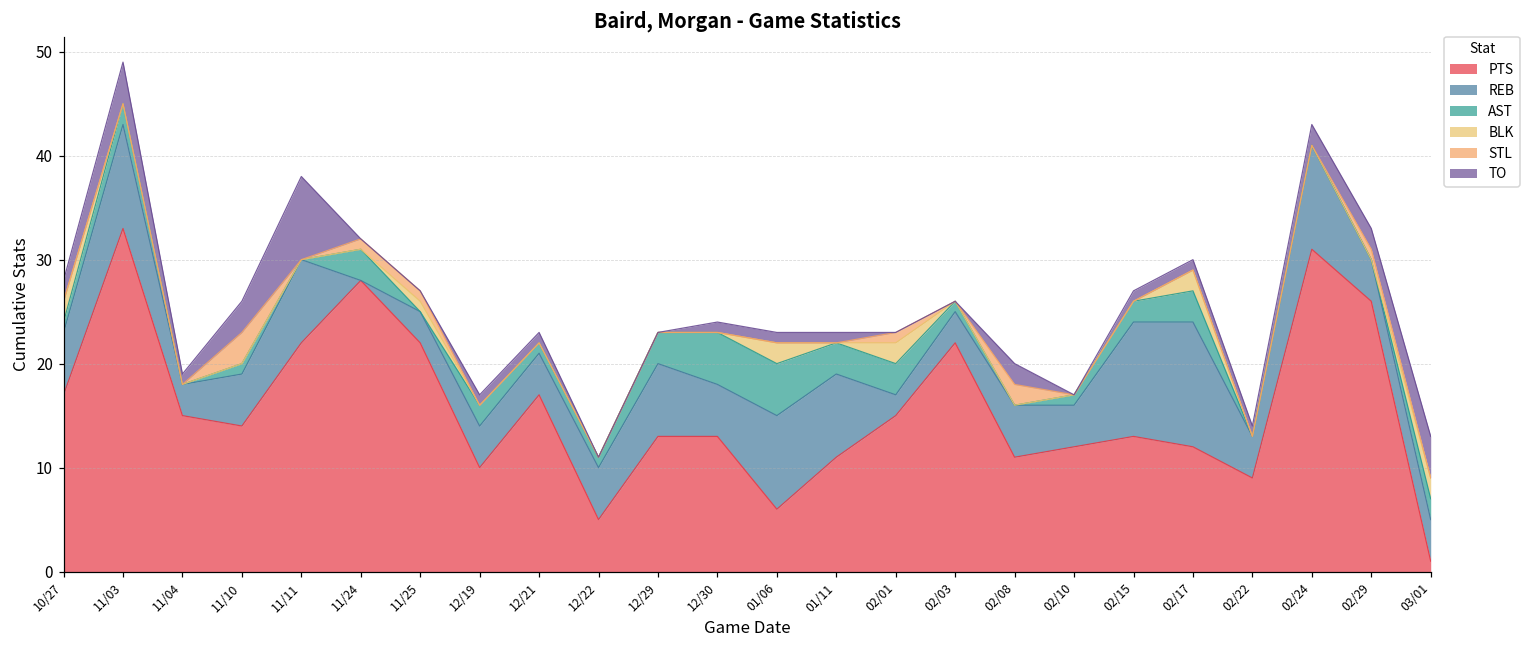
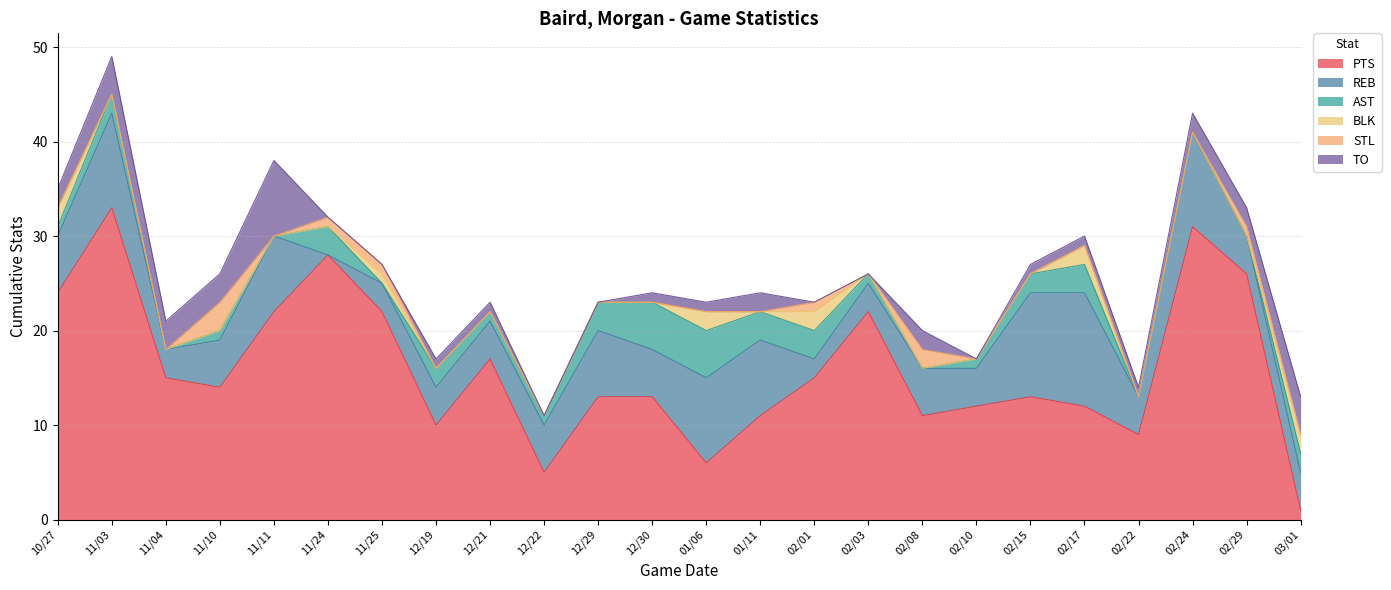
PTS, 10/27: 17 -> 24
TO, 11/04: 1 -> 3
TO, 01/11: 1 -> 2
